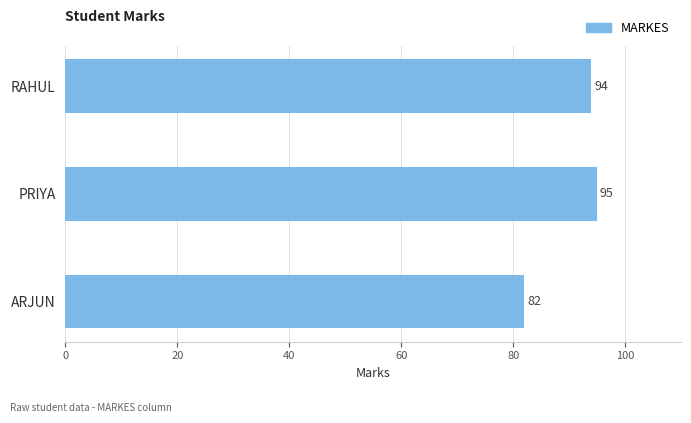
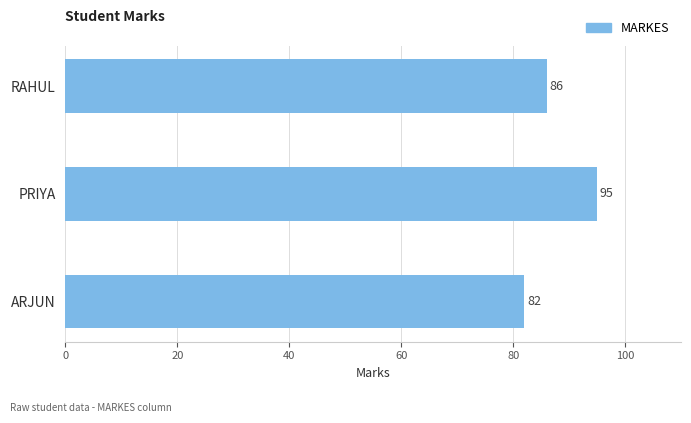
RAHUL: 94 -> 86
